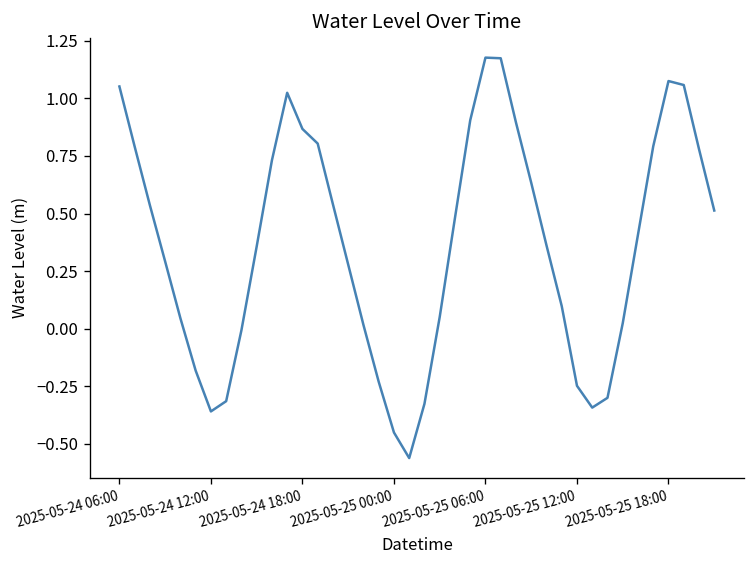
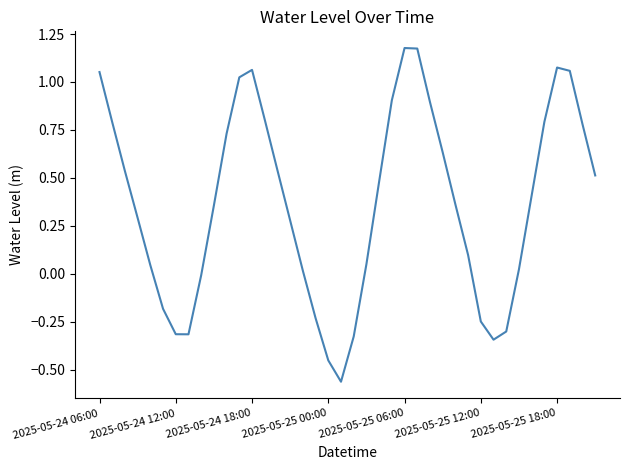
2025-05-24 12:00: -0.36 -> -0.31
2025-05-24 18:00: 0.87 -> 1.06
